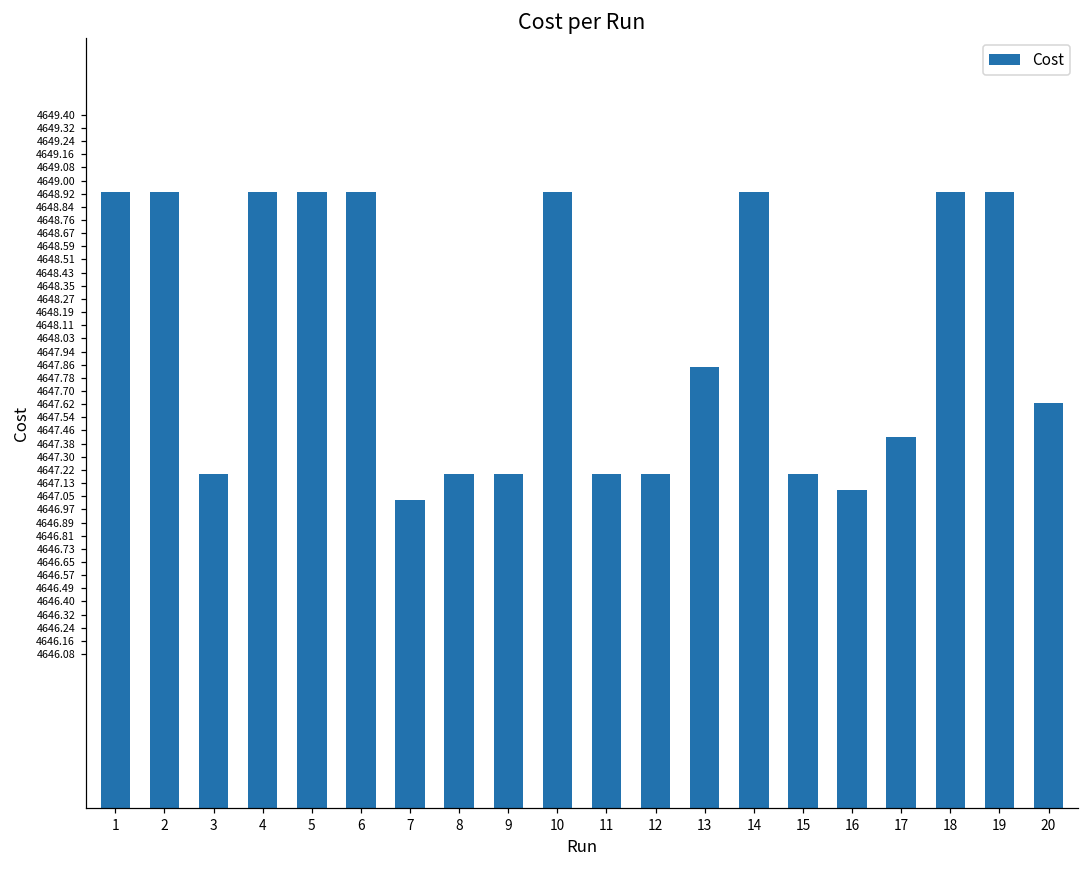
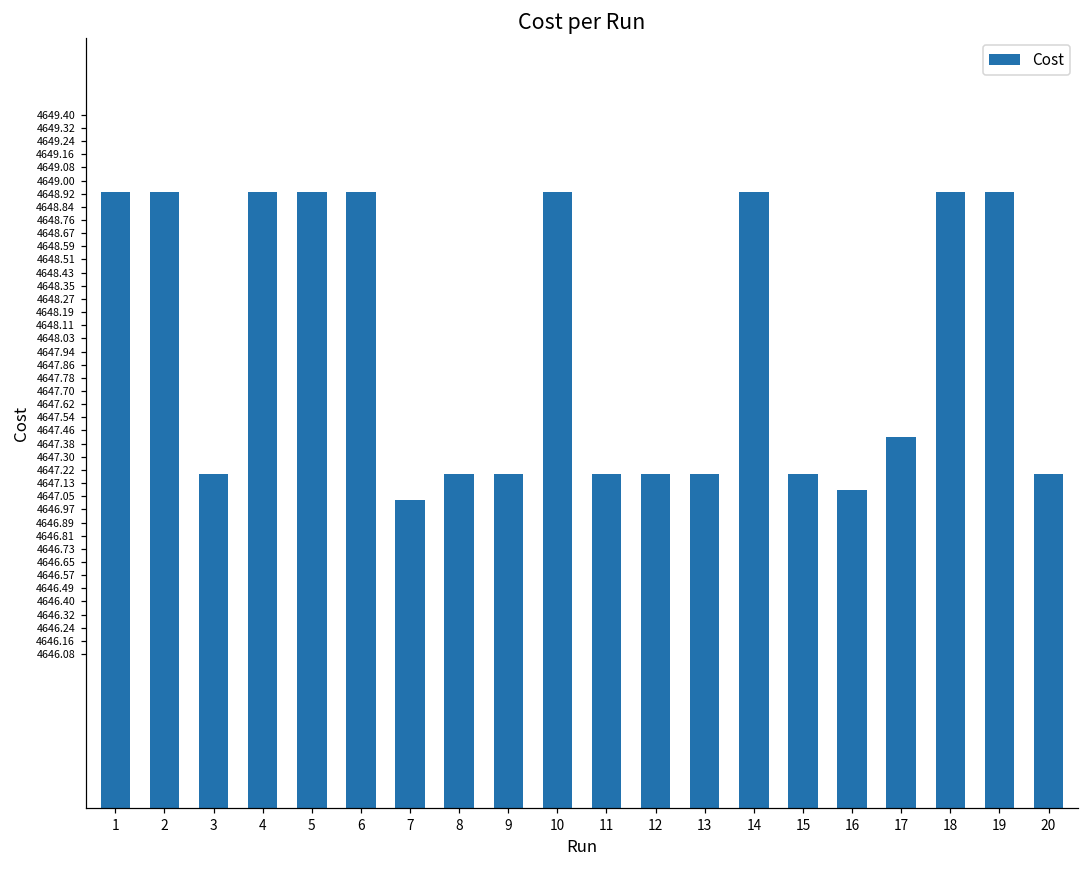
13: 4647.85 -> 4647.19
20: 4647.63 -> 4647.19
